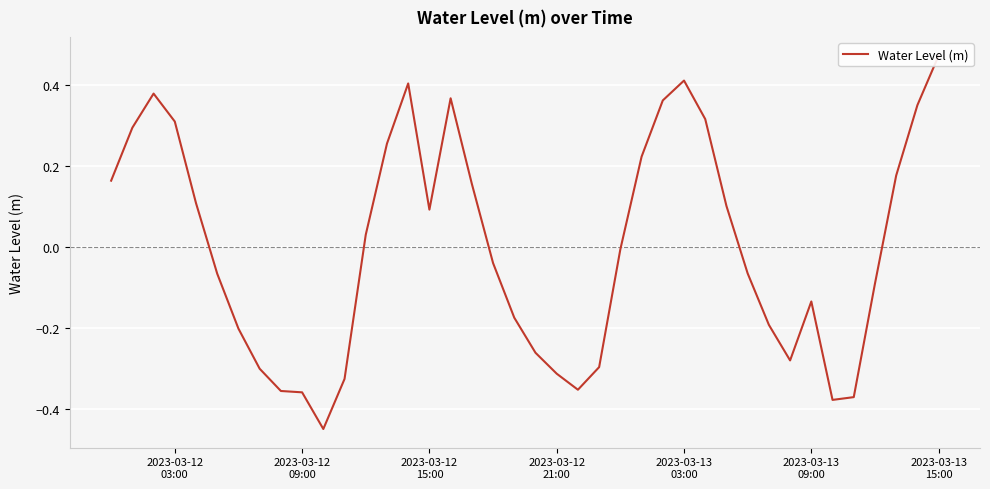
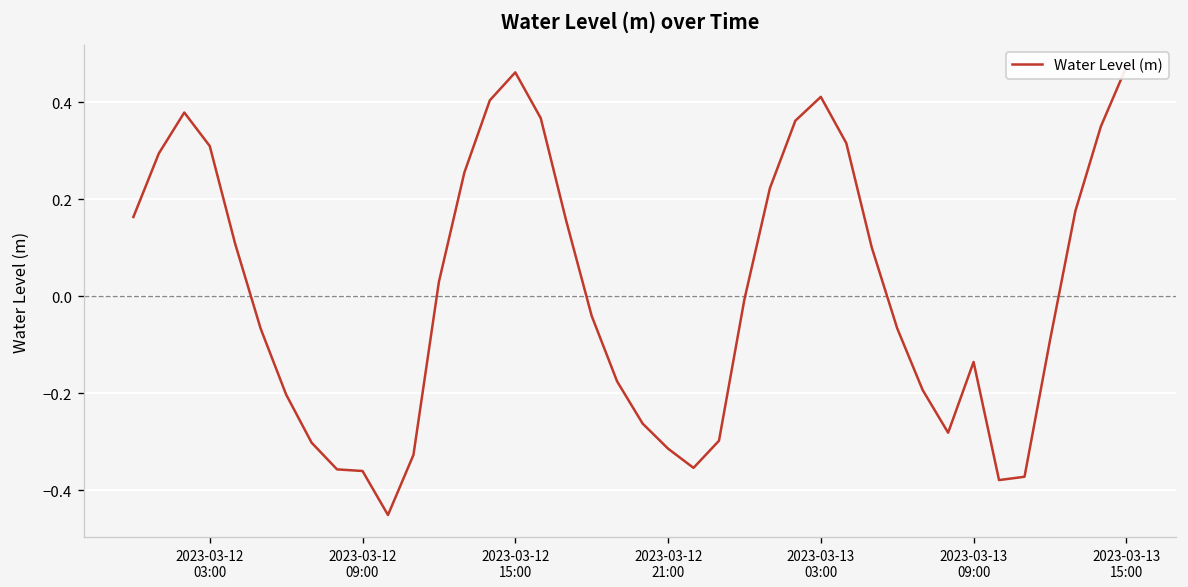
2023-03-12 15:00: 0.09 -> 0.46
